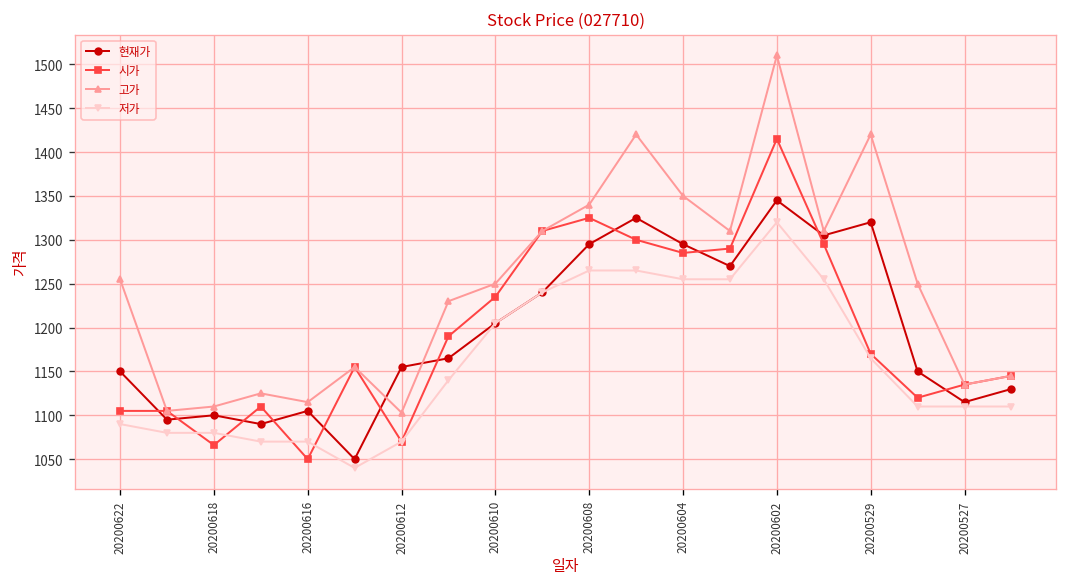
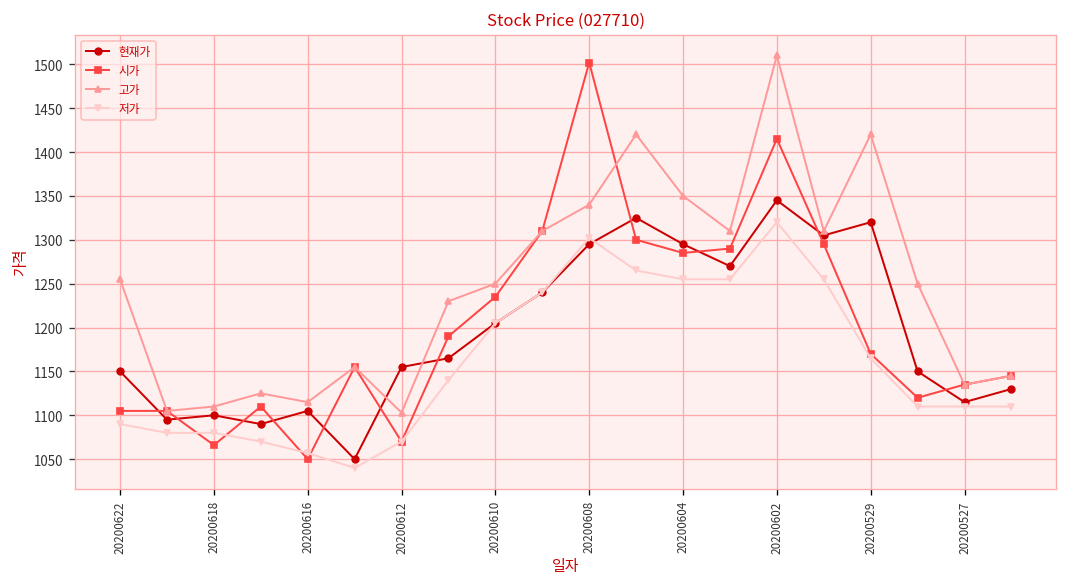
저가, 20200616: 1070 -> 1060
시가, 20200608: 1330 -> 1500
저가, 20200608: 1270 -> 1300
